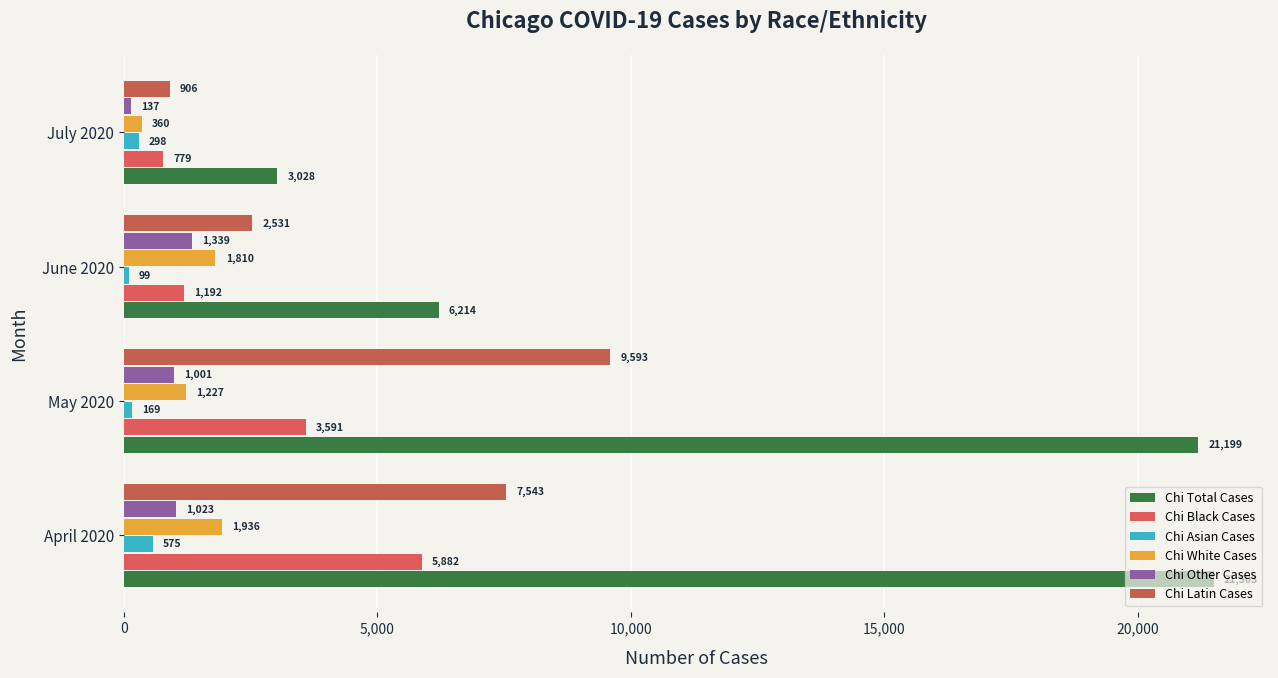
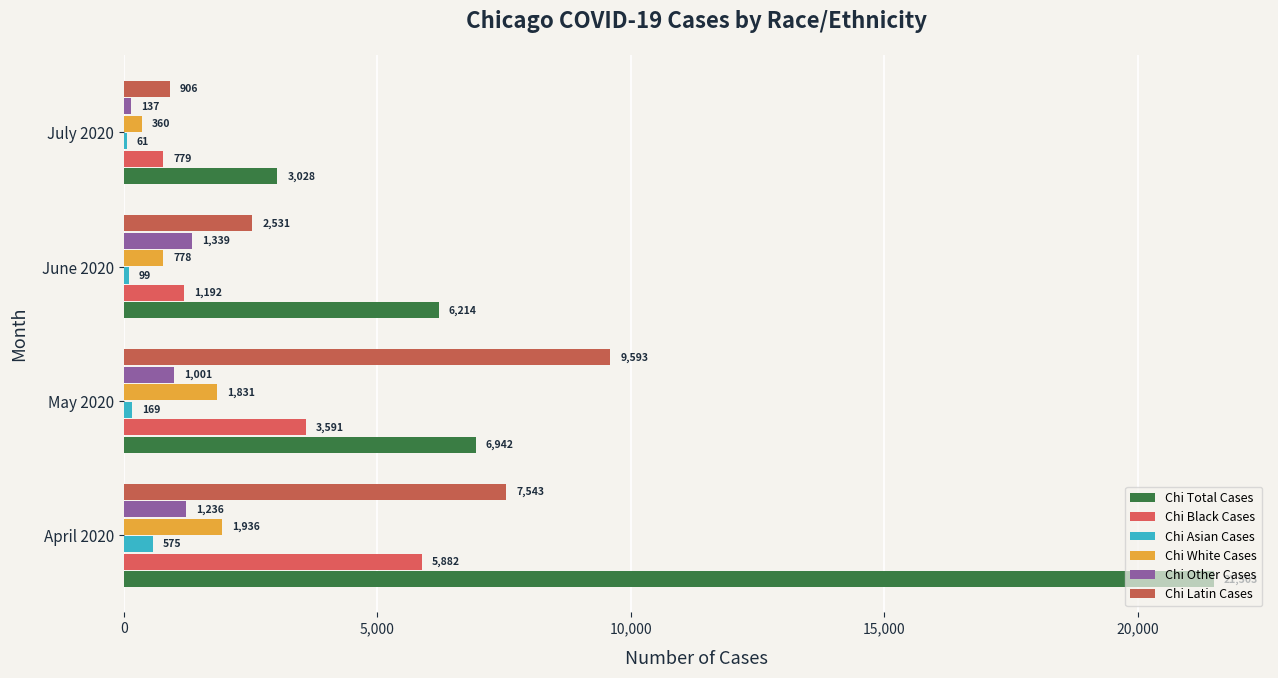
Chi Asian Cases, July 2020: 298 -> 61
Chi White Cases, June 2020: 1,810 -> 778
Chi White Cases, May 2020: 1,227 -> 1,831
Chi Total Cases, May 2020: 21,199 -> 6,942
Chi Other Cases, April 2020: 1,023 -> 1,236
